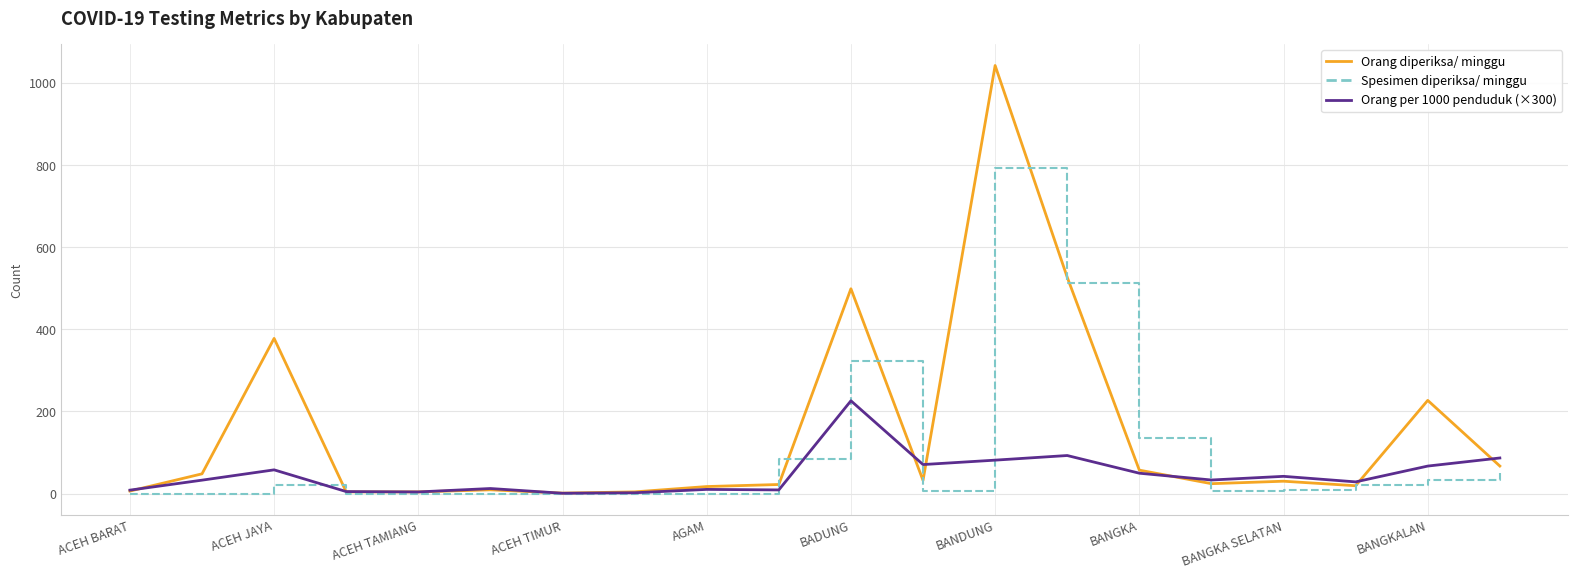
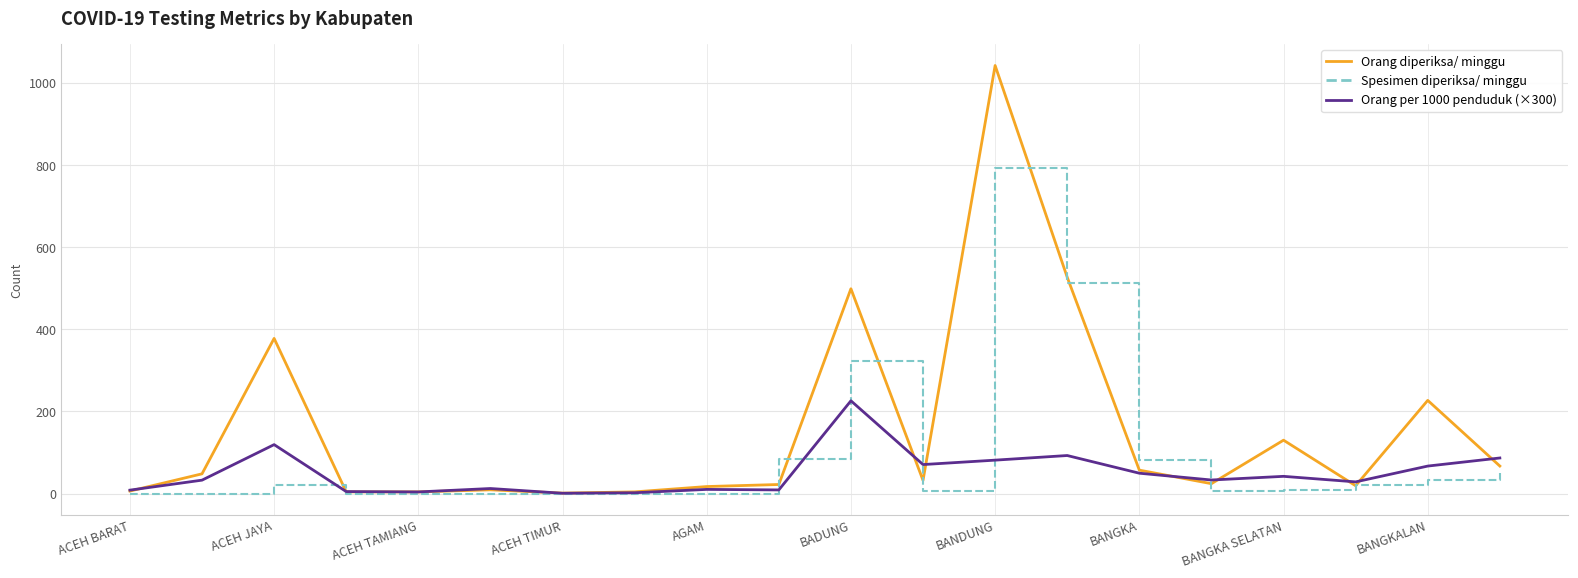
Orang per 1000 penduduk (×300), ACEH JAYA: 60 -> 120
Spesimen diperiksa/ minggu, BANGKA: 140 -> 80
Orang diperiksa/ minggu, BANGKA SELATAN: 30 -> 130
